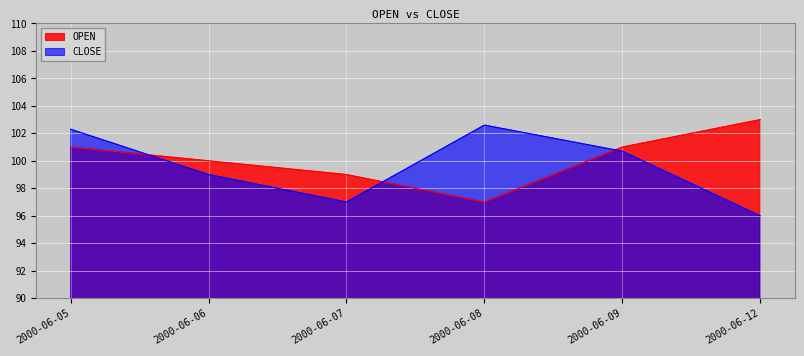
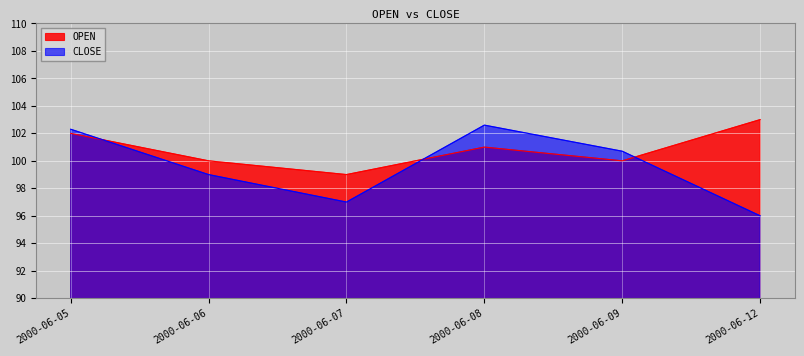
OPEN, 2000-06-05: 101 -> 102
OPEN, 2000-06-08: 97 -> 101
OPEN, 2000-06-09: 101 -> 100
